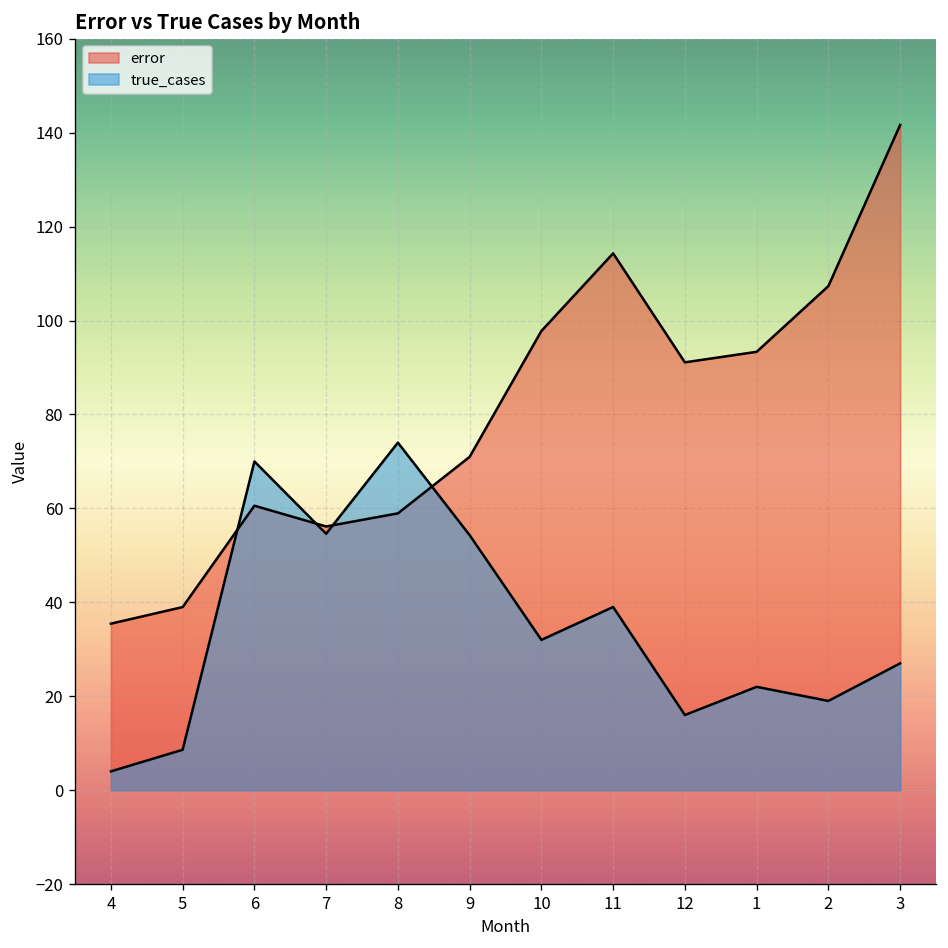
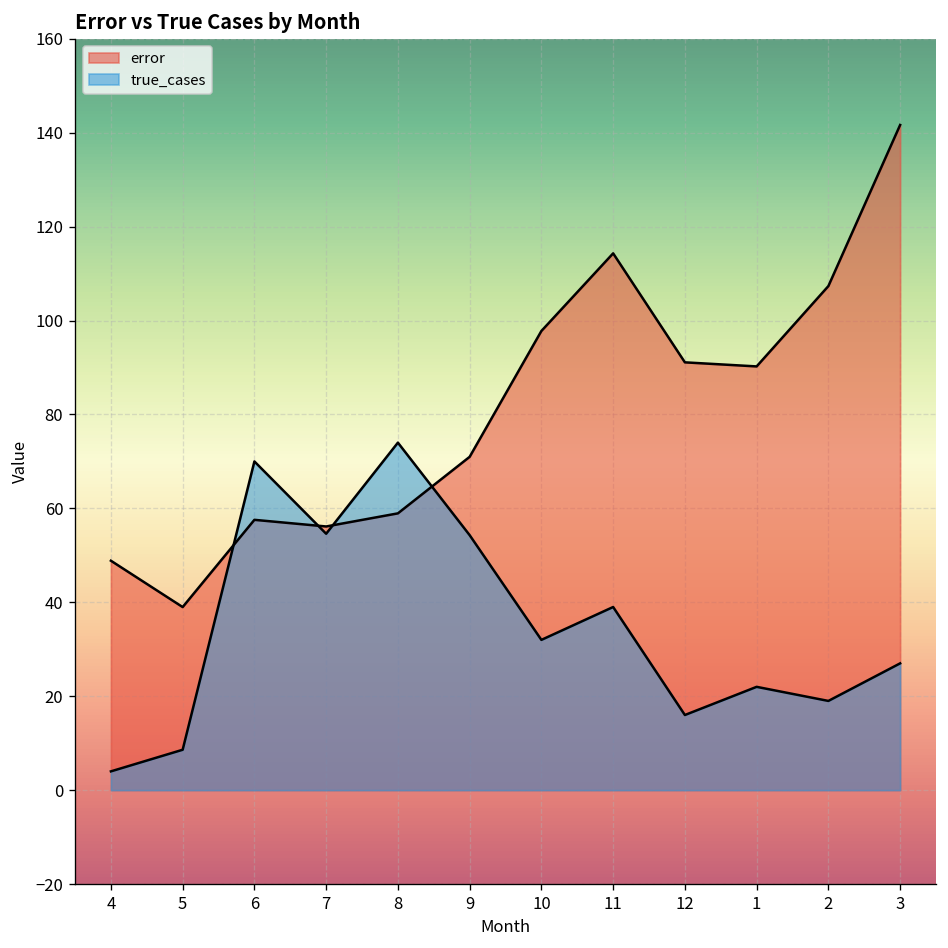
error, 4: 35 -> 49
error, 6: 61 -> 58
error, 1: 93 -> 90
